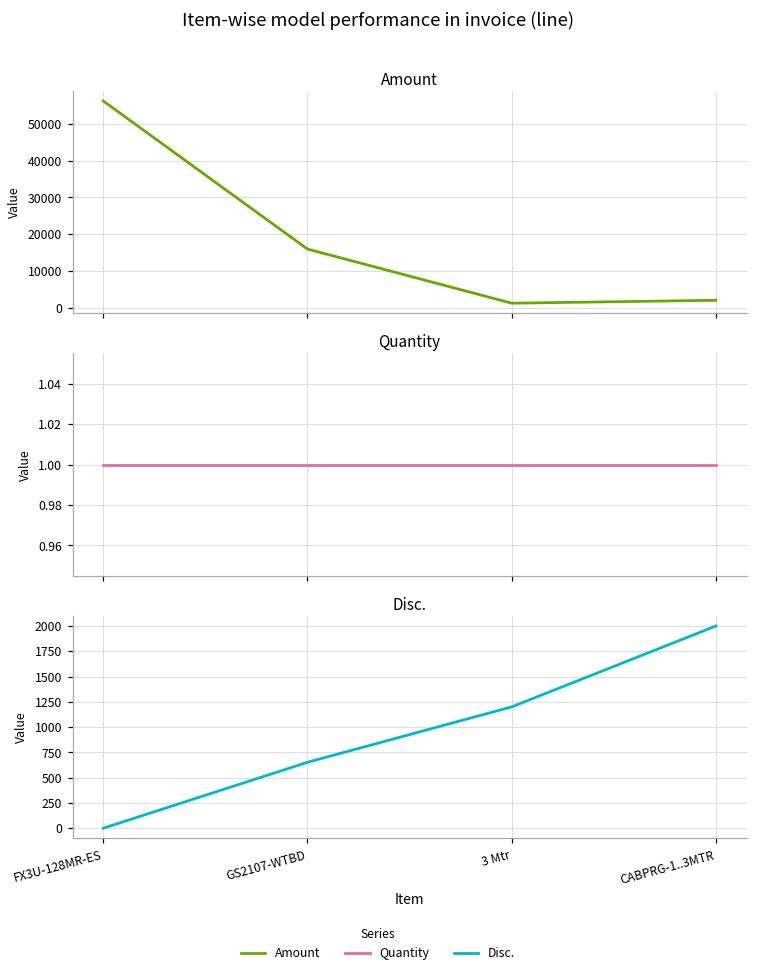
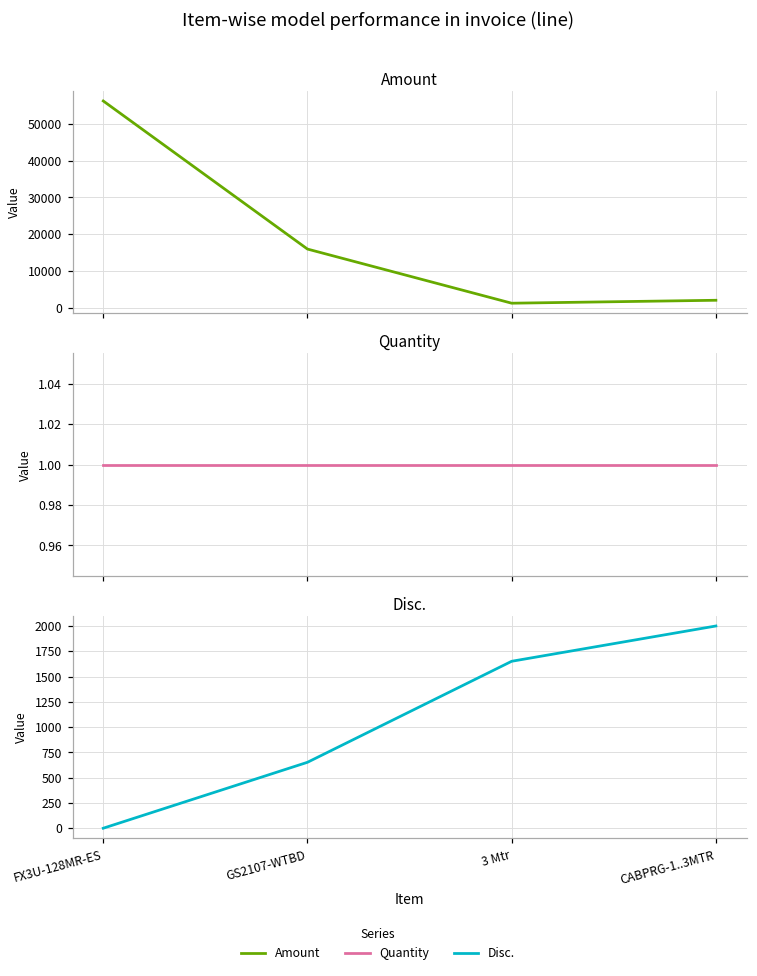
Disc., 3 Mtr: 1200 -> 1700
